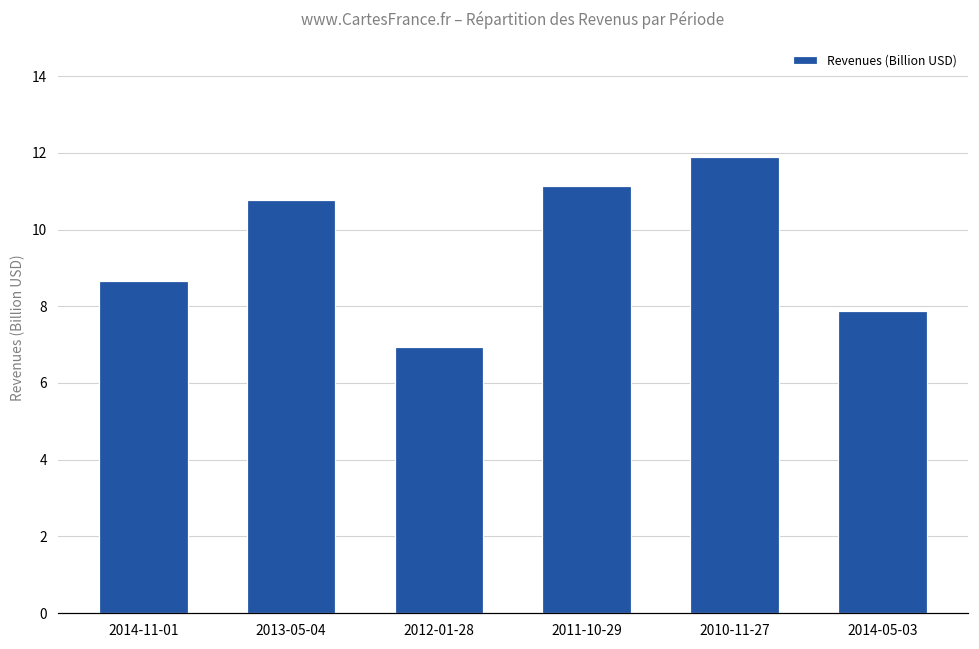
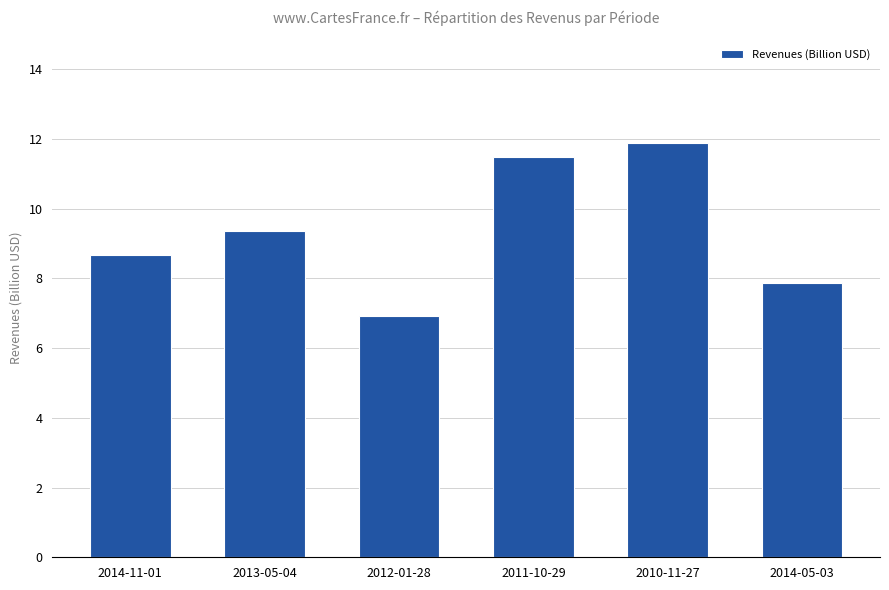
2013-05-04: 10.8 -> 9.3
2011-10-29: 11.1 -> 11.5
